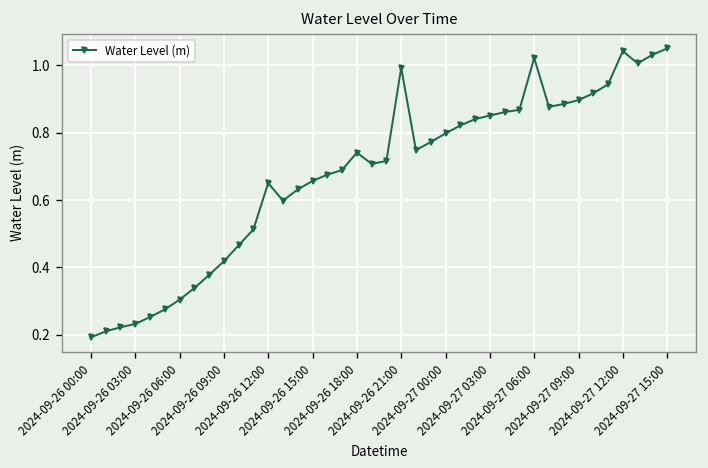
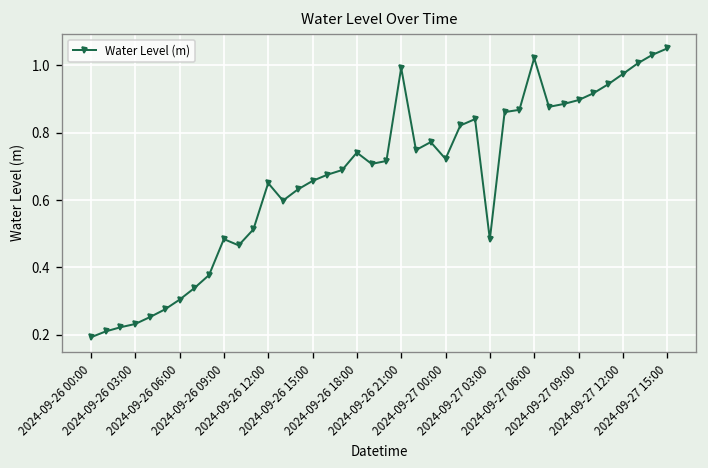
2024-09-26 09:00: 0.42 -> 0.48
2024-09-27 00:00: 0.80 -> 0.72
2024-09-27 03:00: 0.85 -> 0.48
2024-09-27 12:00: 1.04 -> 0.97
